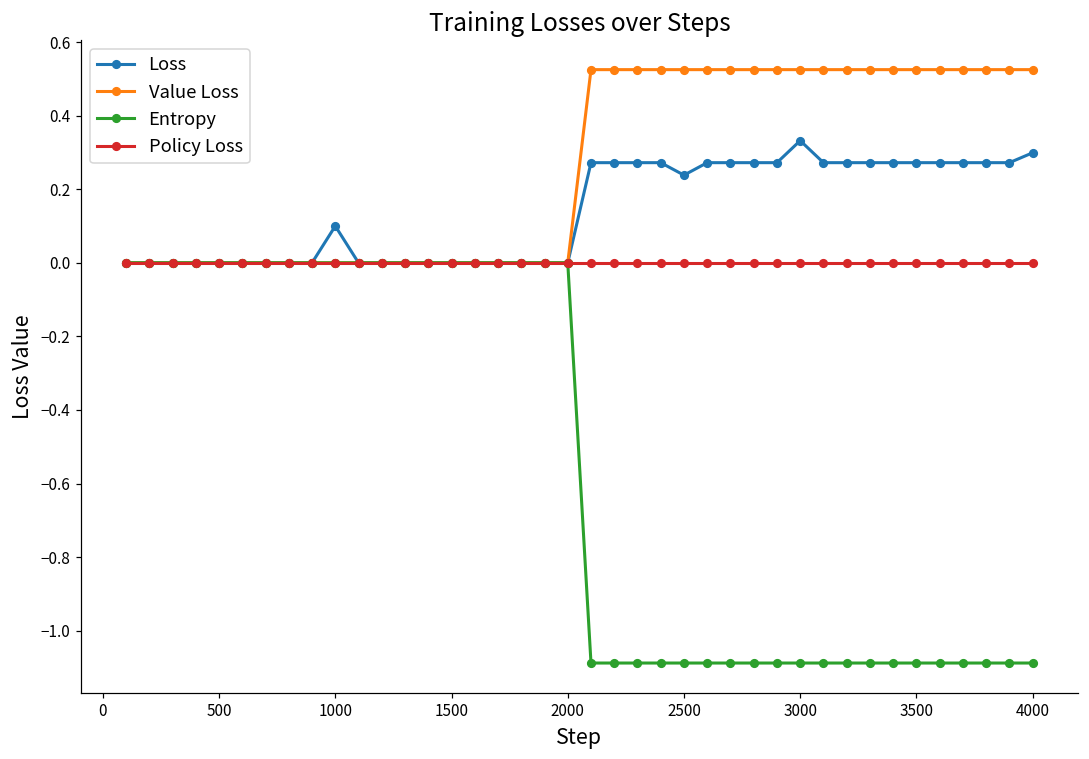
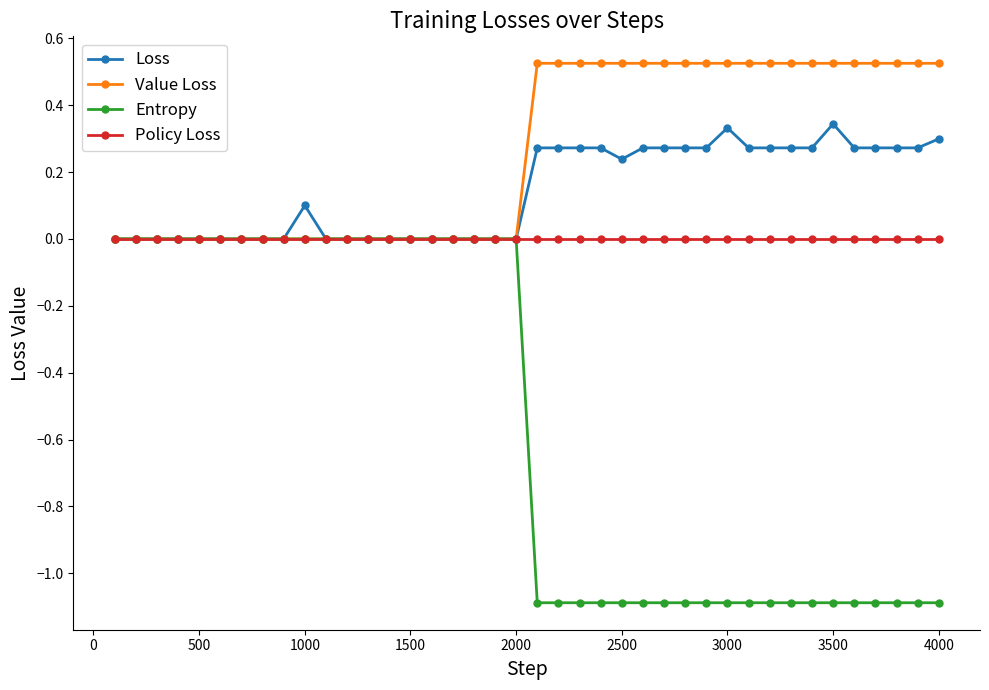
Loss, 3500: 0.27 -> 0.34
